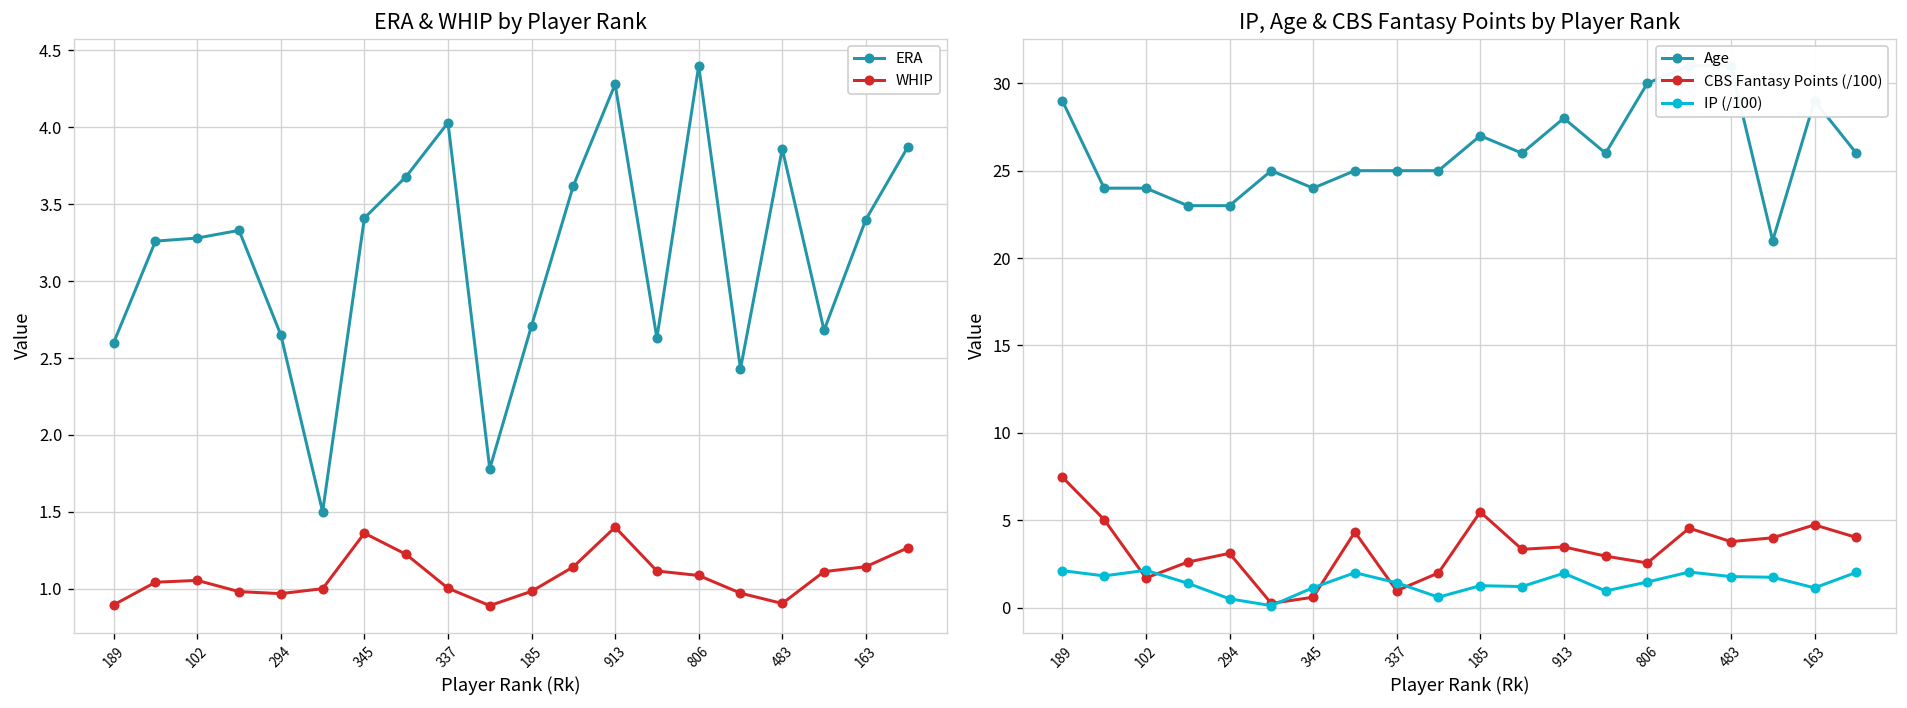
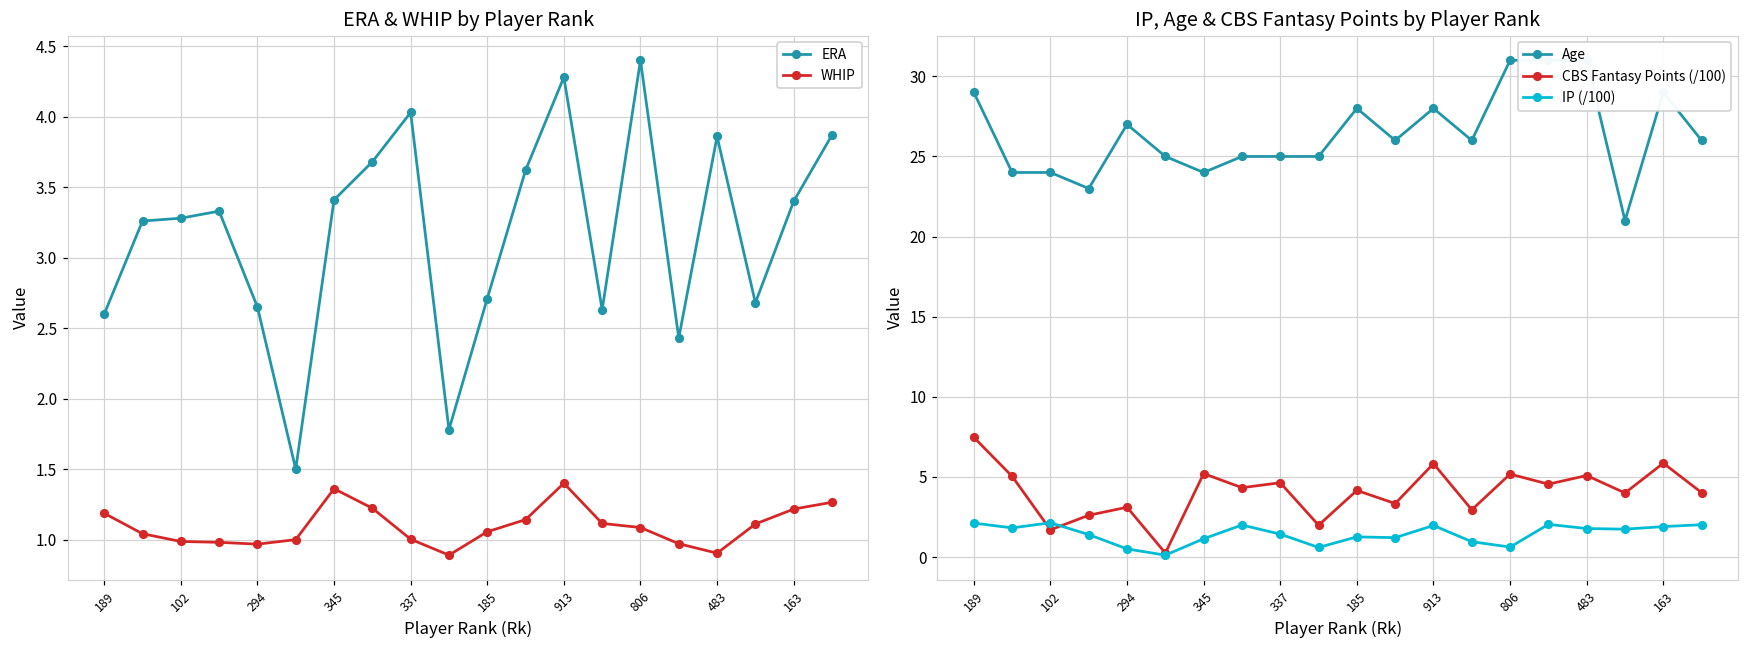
ERA & WHIP by Player Rank, WHIP, 189: 0.90 -> 1.19
ERA & WHIP by Player Rank, WHIP, 102: 1.05 -> 0.99
ERA & WHIP by Player Rank, WHIP, 185: 0.98 -> 1.06
ERA & WHIP by Player Rank, WHIP, 163: 1.14 -> 1.22
IP, Age & CBS Fantasy Points by Player Rank, Age, 294: 23 -> 27
IP, Age & CBS Fantasy Points by Player Rank, CBS Fantasy Points (/100), 345: 0.6 -> 5.2
IP, Age & CBS Fantasy Points by Player Rank, CBS Fantasy Points (/100), 337: 1.0 -> 4.6
IP, Age & CBS Fantasy Points by Player Rank, Age, 185: 27 -> 28
IP, Age & CBS Fantasy Points by Player Rank, CBS Fantasy Points (/100), 185: 5.5 -> 4.2
IP, Age & CBS Fantasy Points by Player Rank, CBS Fantasy Points (/100), 913: 3.5 -> 5.8
IP, Age & CBS Fantasy Points by Player Rank, Age, 806: 30 -> 31
IP, Age & CBS Fantasy Points by Player Rank, CBS Fantasy Points (/100), 806: 2.6 -> 5.2
IP, Age & CBS Fantasy Points by Player Rank, IP (/100), 806: 1.5 -> 0.6
IP, Age & CBS Fantasy Points by Player Rank, CBS Fantasy Points (/100), 483: 3.8 -> 5.1
IP, Age & CBS Fantasy Points by Player Rank, CBS Fantasy Points (/100), 163: 4.7 -> 5.9
IP, Age & CBS Fantasy Points by Player Rank, IP (/100), 163: 1.1 -> 1.9
